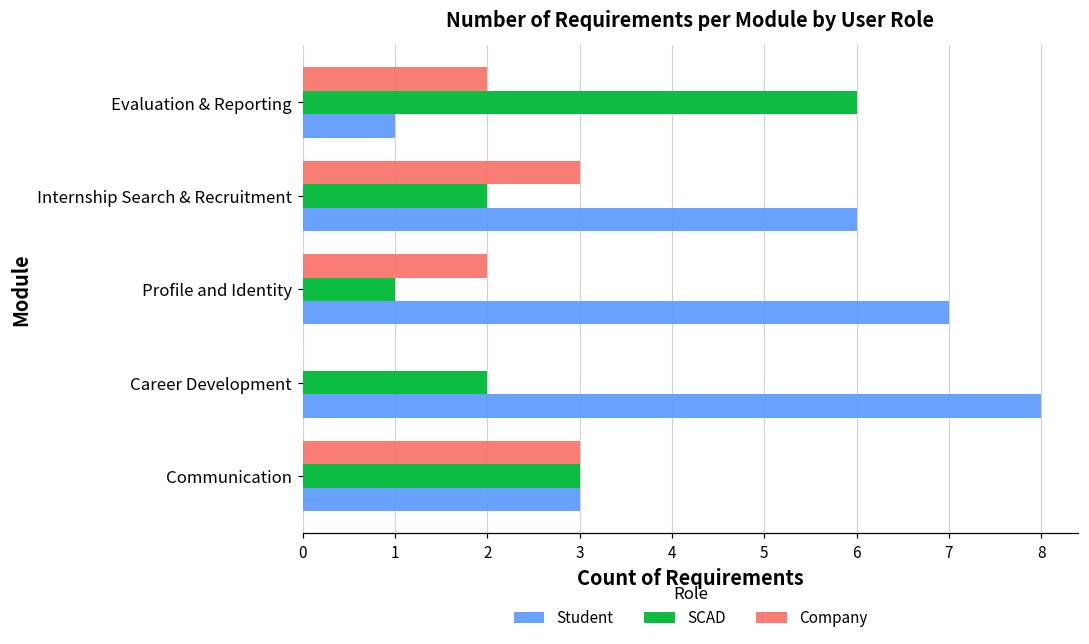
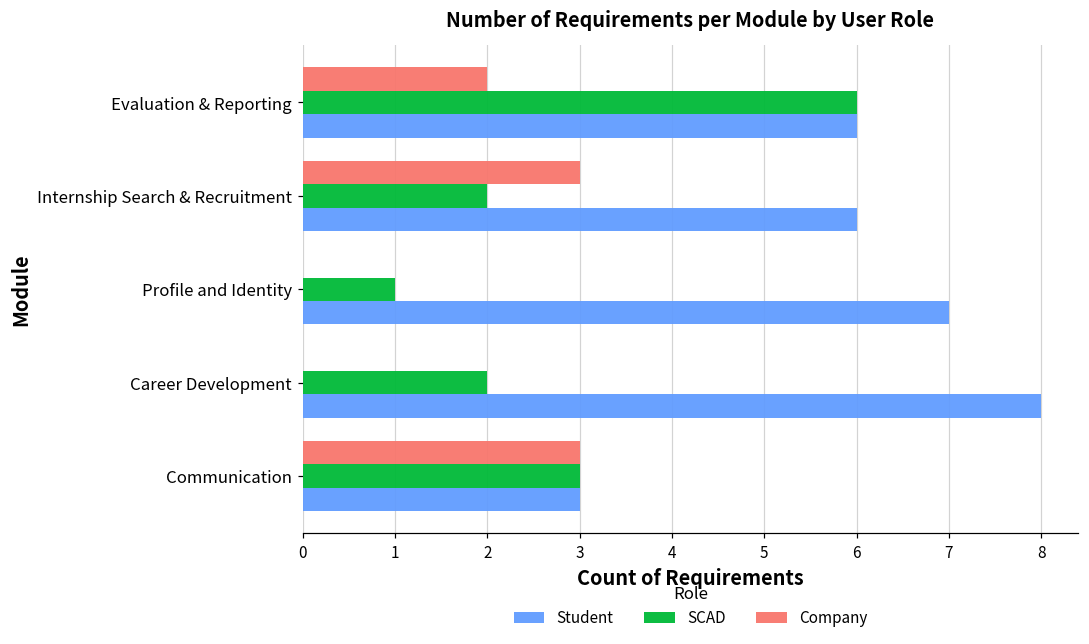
Student, Evaluation & Reporting: 1 -> 6
Company, Profile and Identity: 2 -> 0
